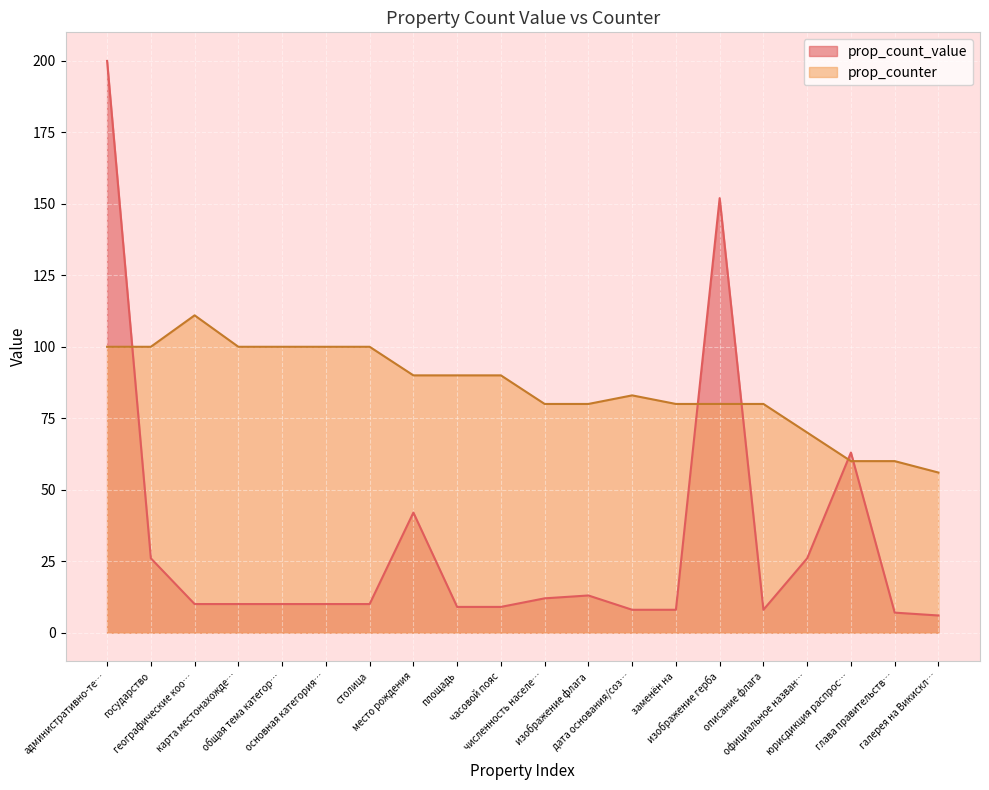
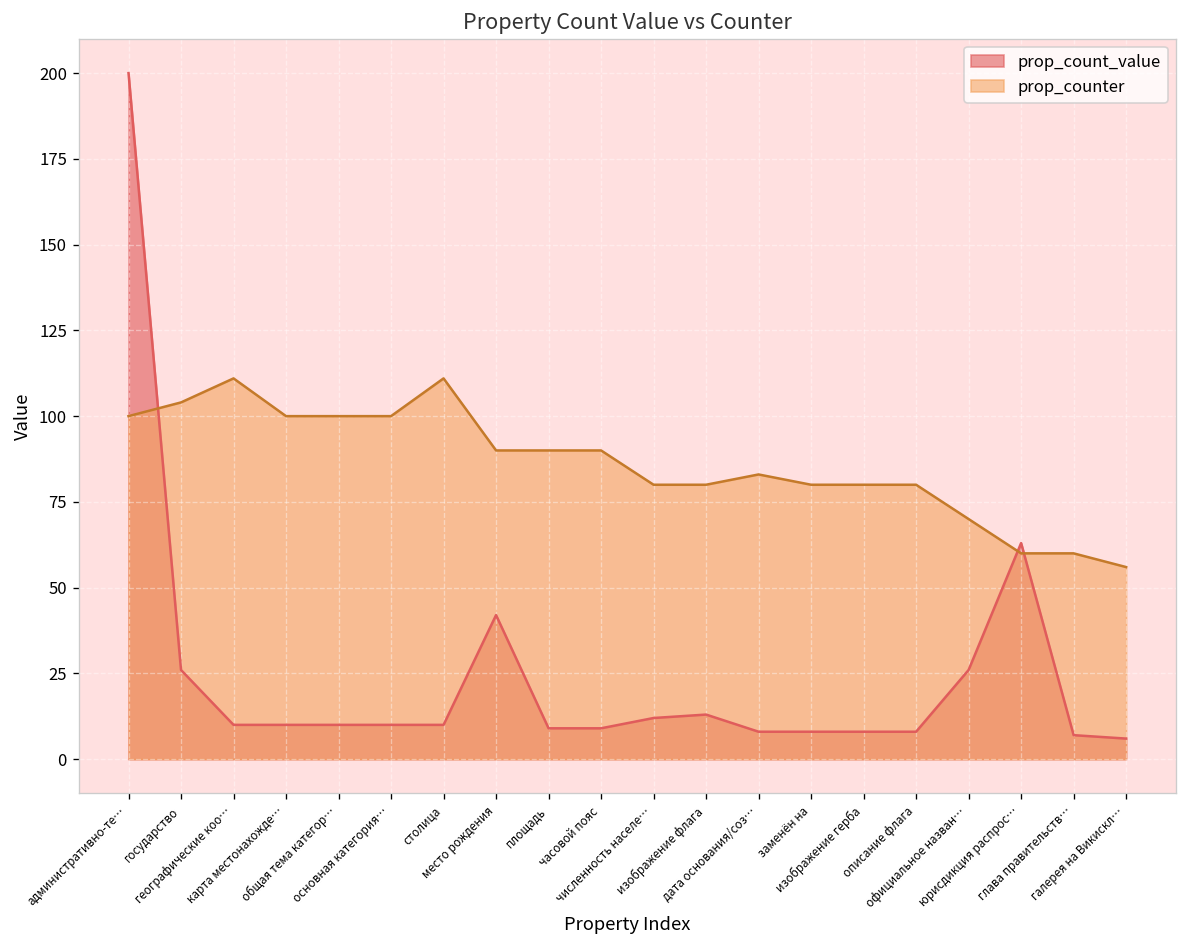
prop_counter, государство: 100 -> 104
prop_counter, столица: 100 -> 111
prop_count_value, изображение герба: 152 -> 8
